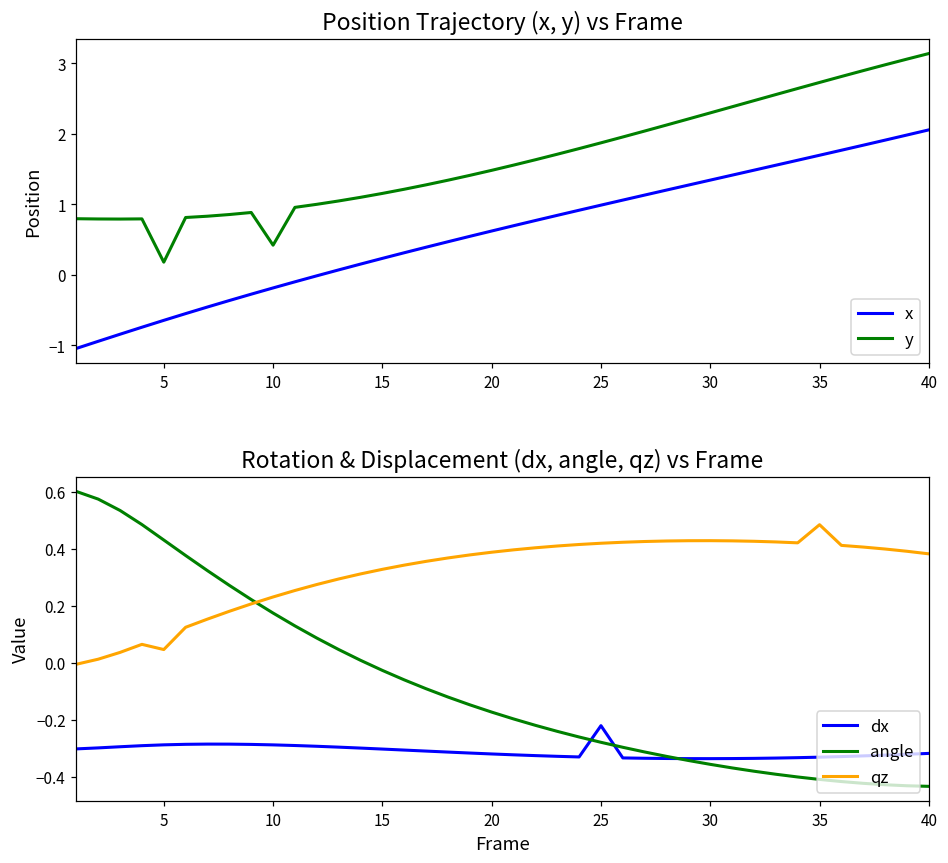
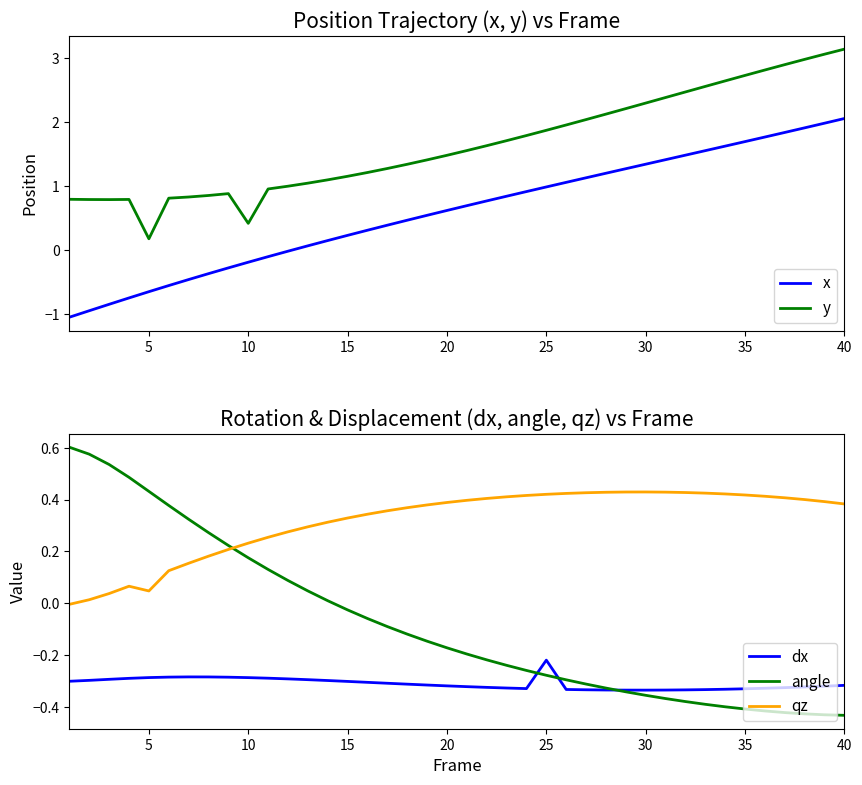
Rotation & Displacement (dx, angle, qz) vs Frame, qz, 35: 0.49 -> 0.42
